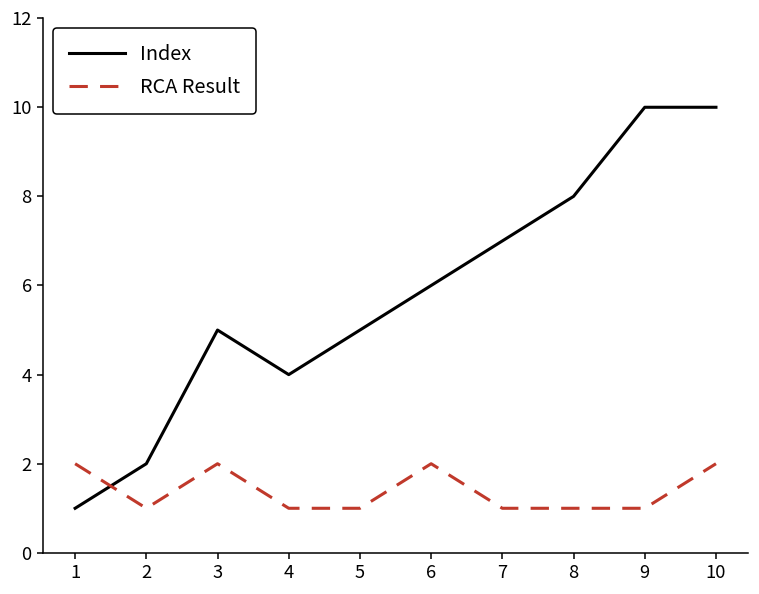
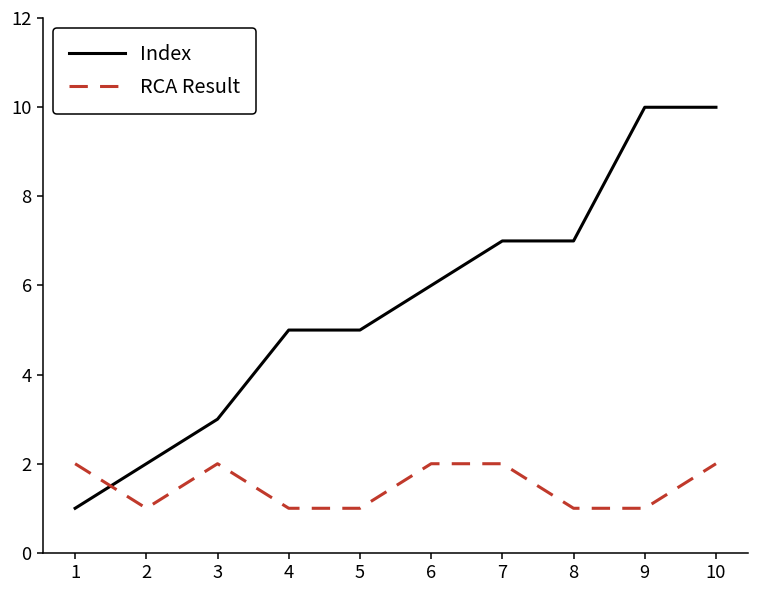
Index, 3: 5 -> 3
Index, 4: 4 -> 5
RCA Result, 7: 1 -> 2
Index, 8: 8 -> 7
